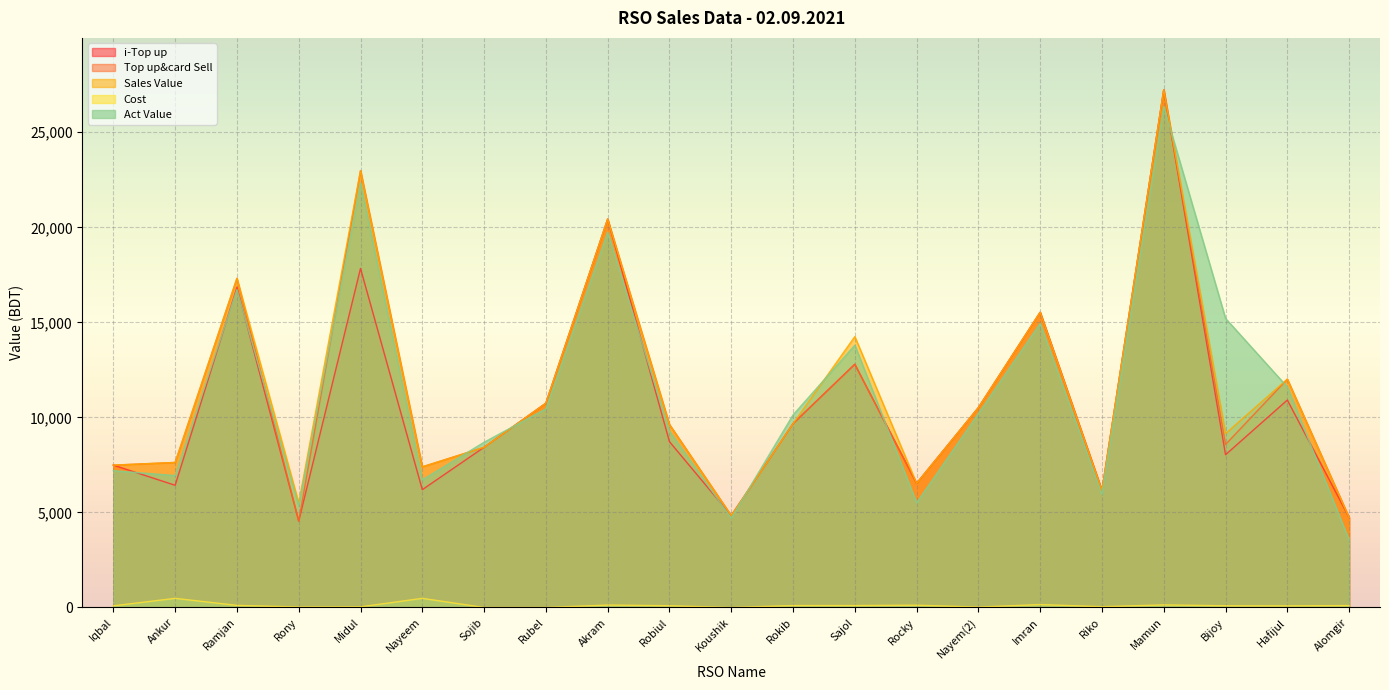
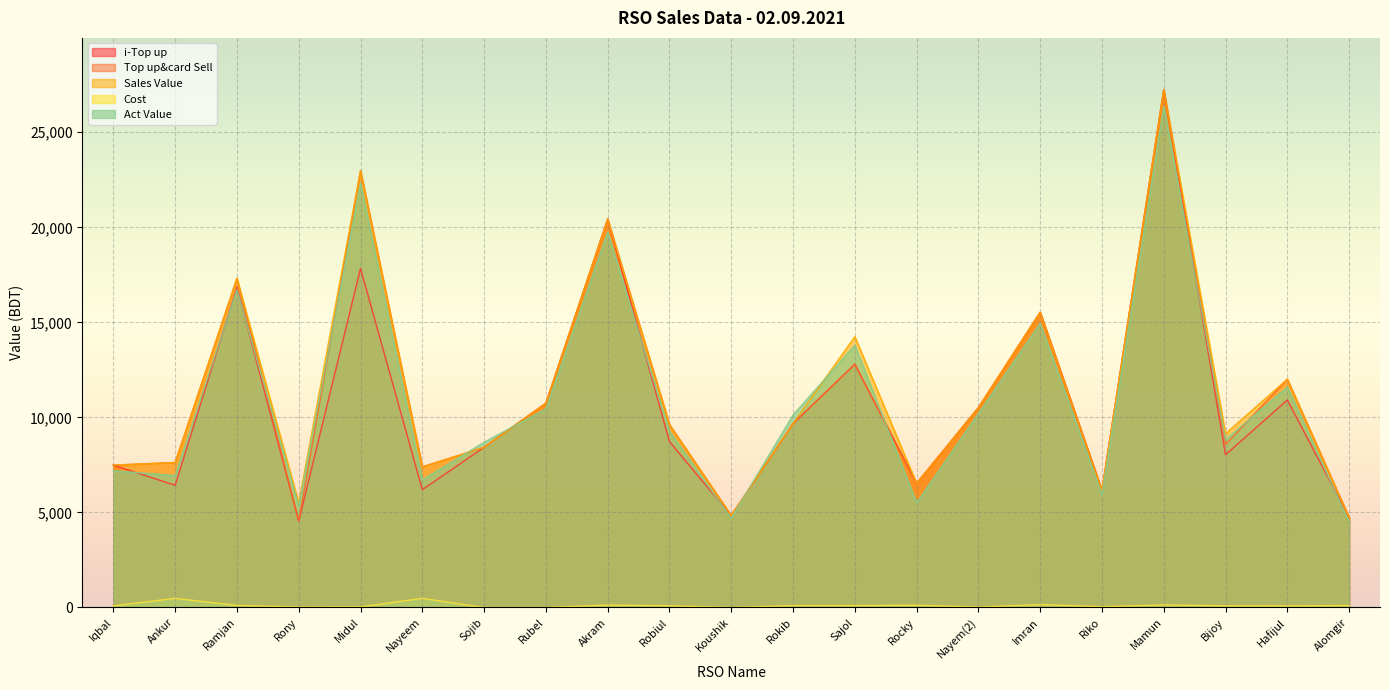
Act Value, Bijoy: 15,200 -> 8,800
Act Value, Alomgir: 3,500 -> 4,500
